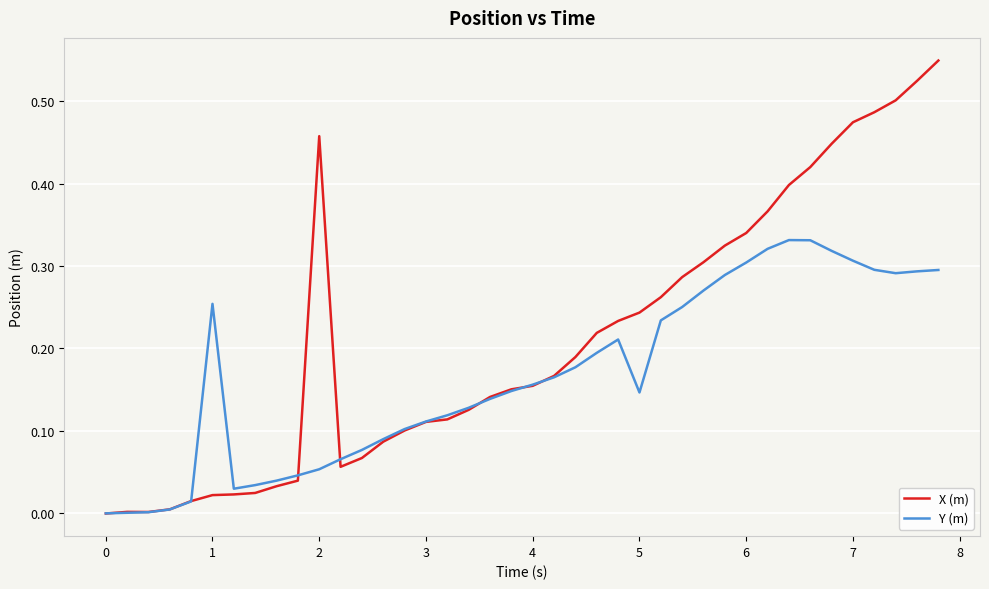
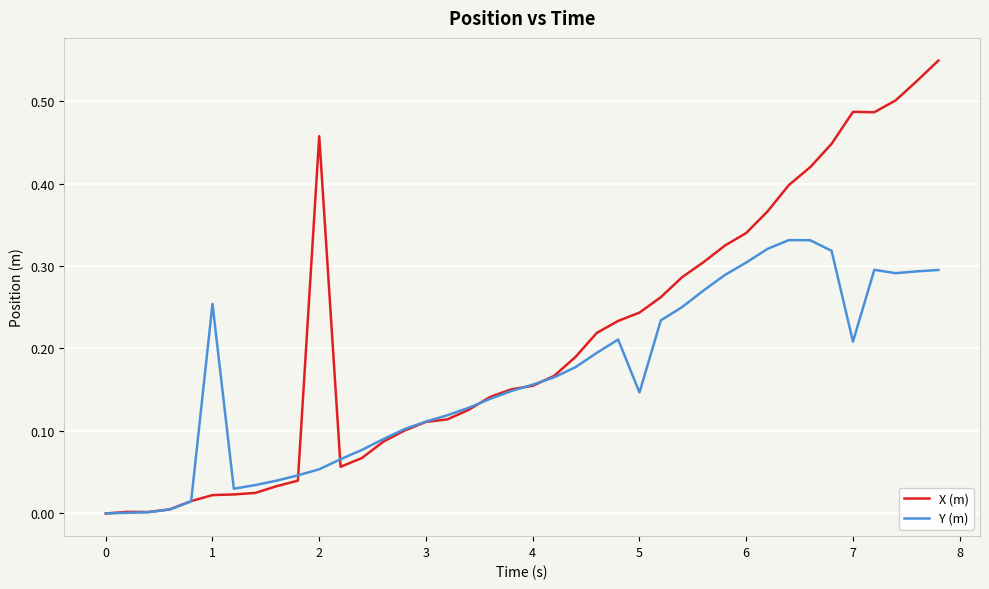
X (m), 7: 0.47 -> 0.49
Y (m), 7: 0.31 -> 0.21
